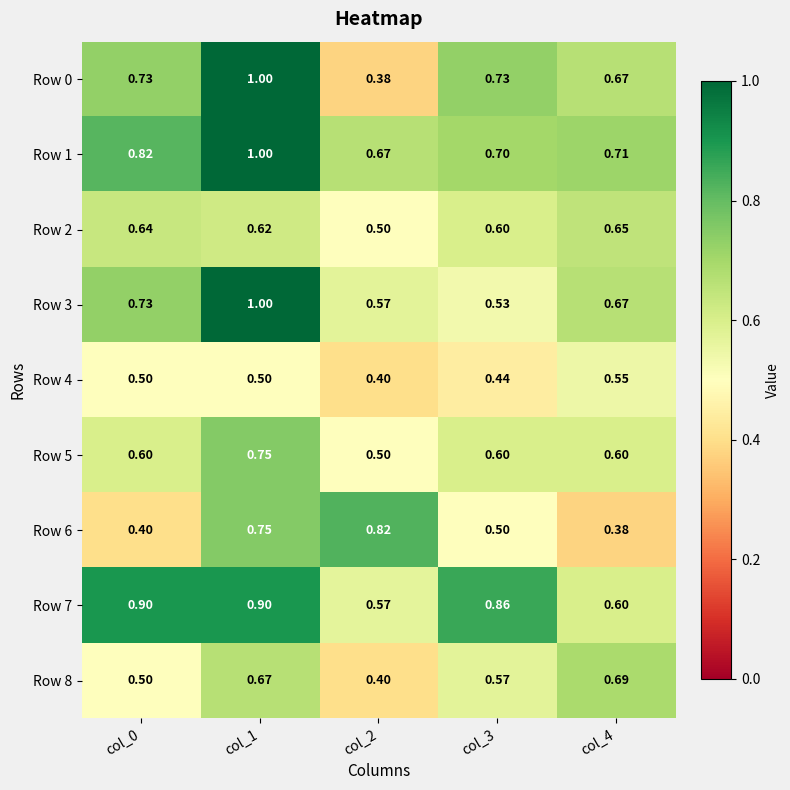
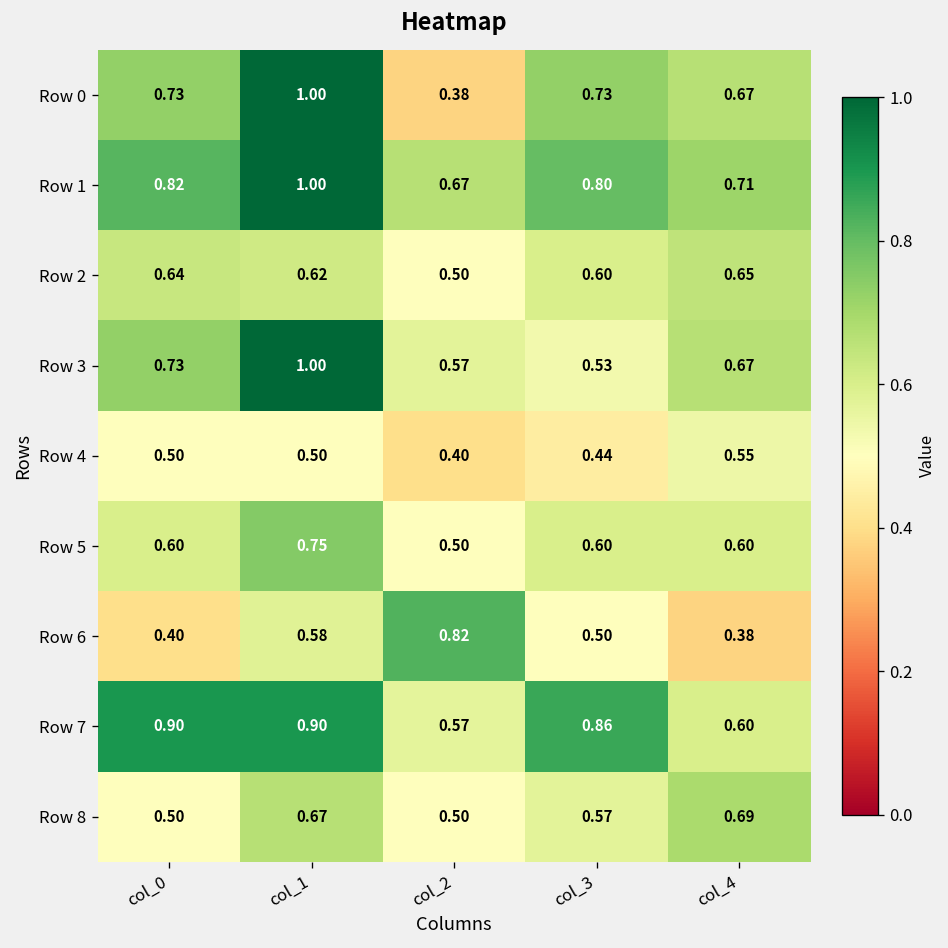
Row 1, col_3: 0.70 -> 0.80
Row 6, col_1: 0.75 -> 0.58
Row 8, col_2: 0.40 -> 0.50
